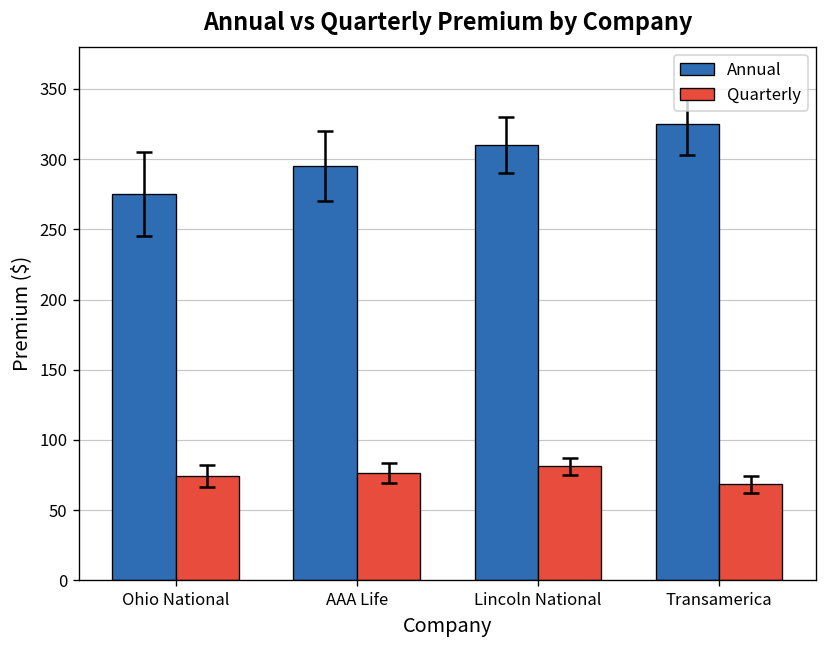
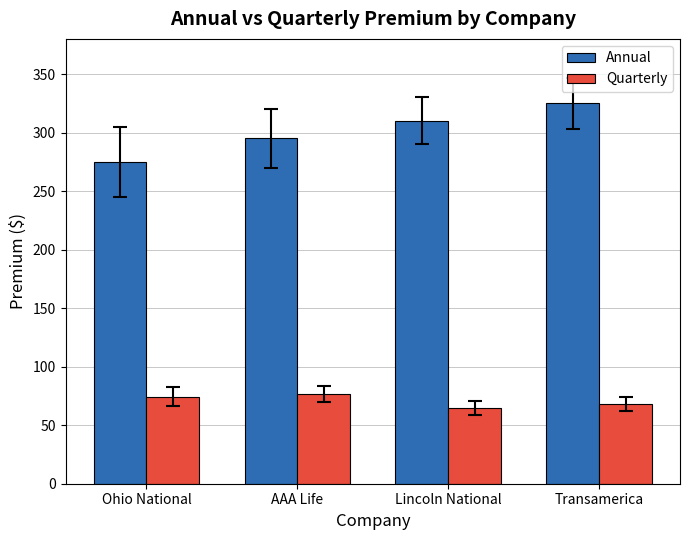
Quarterly, Lincoln National: 81 -> 64
